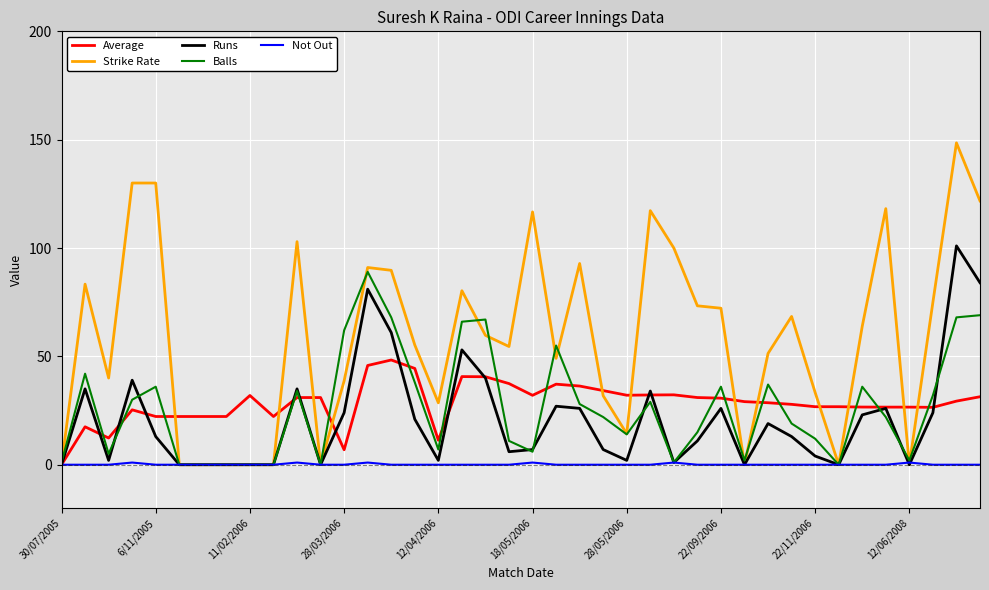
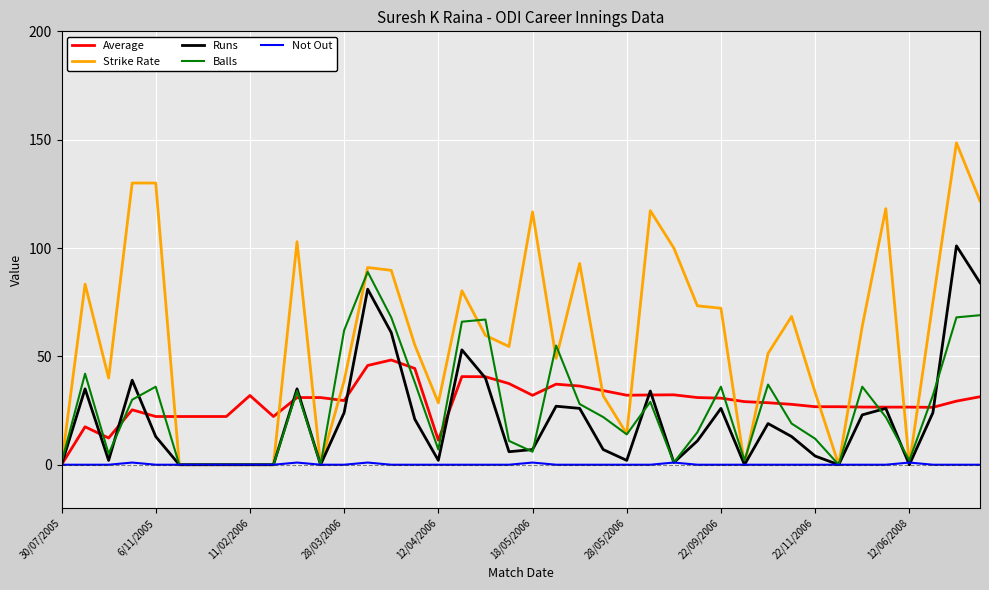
Average, 28/03/2006: 7 -> 30
